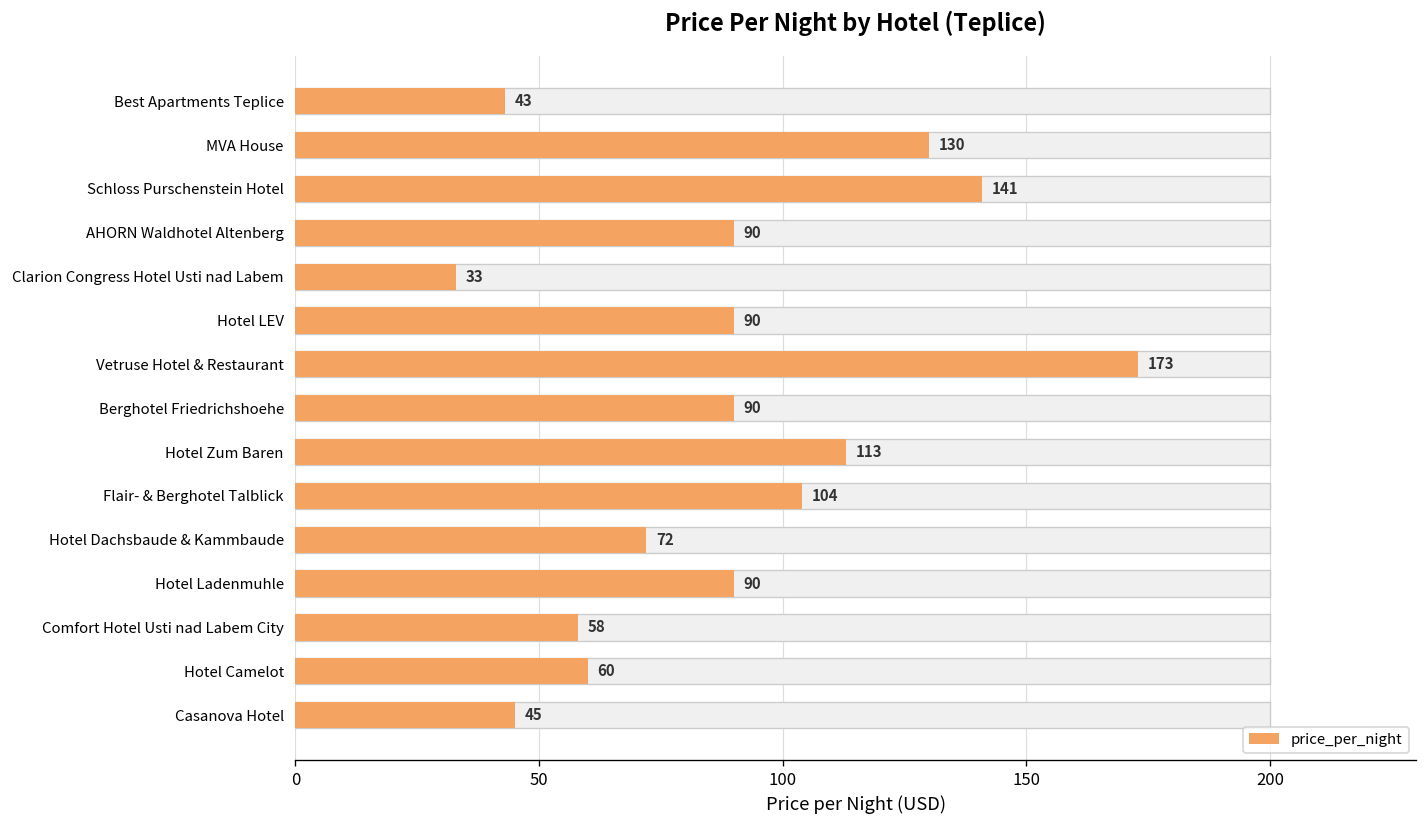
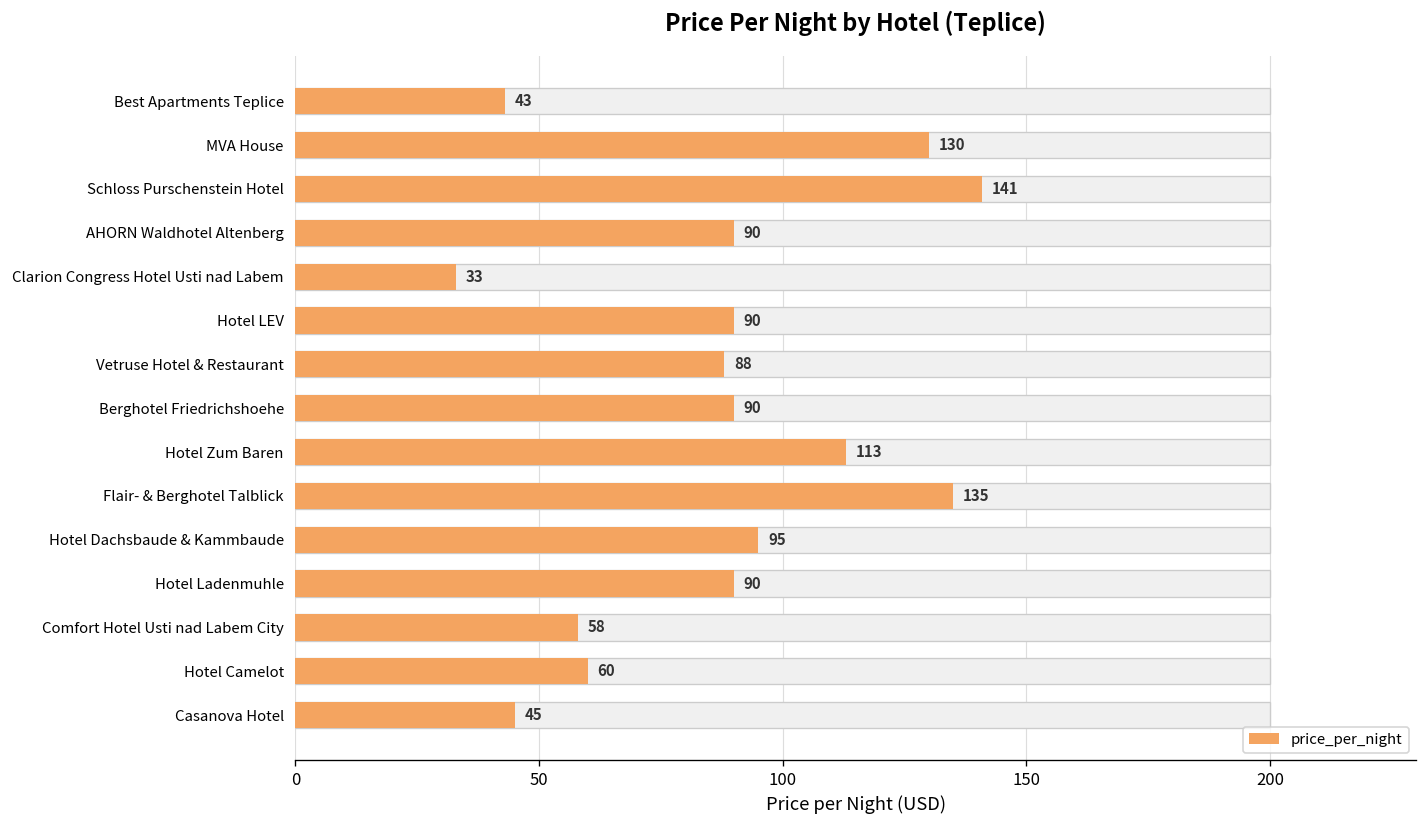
price_per_night, Vetruse Hotel & Restaurant: 173 -> 88
price_per_night, Flair- & Berghotel Talblick: 104 -> 135
price_per_night, Hotel Dachsbaude & Kammbaude: 72 -> 95
